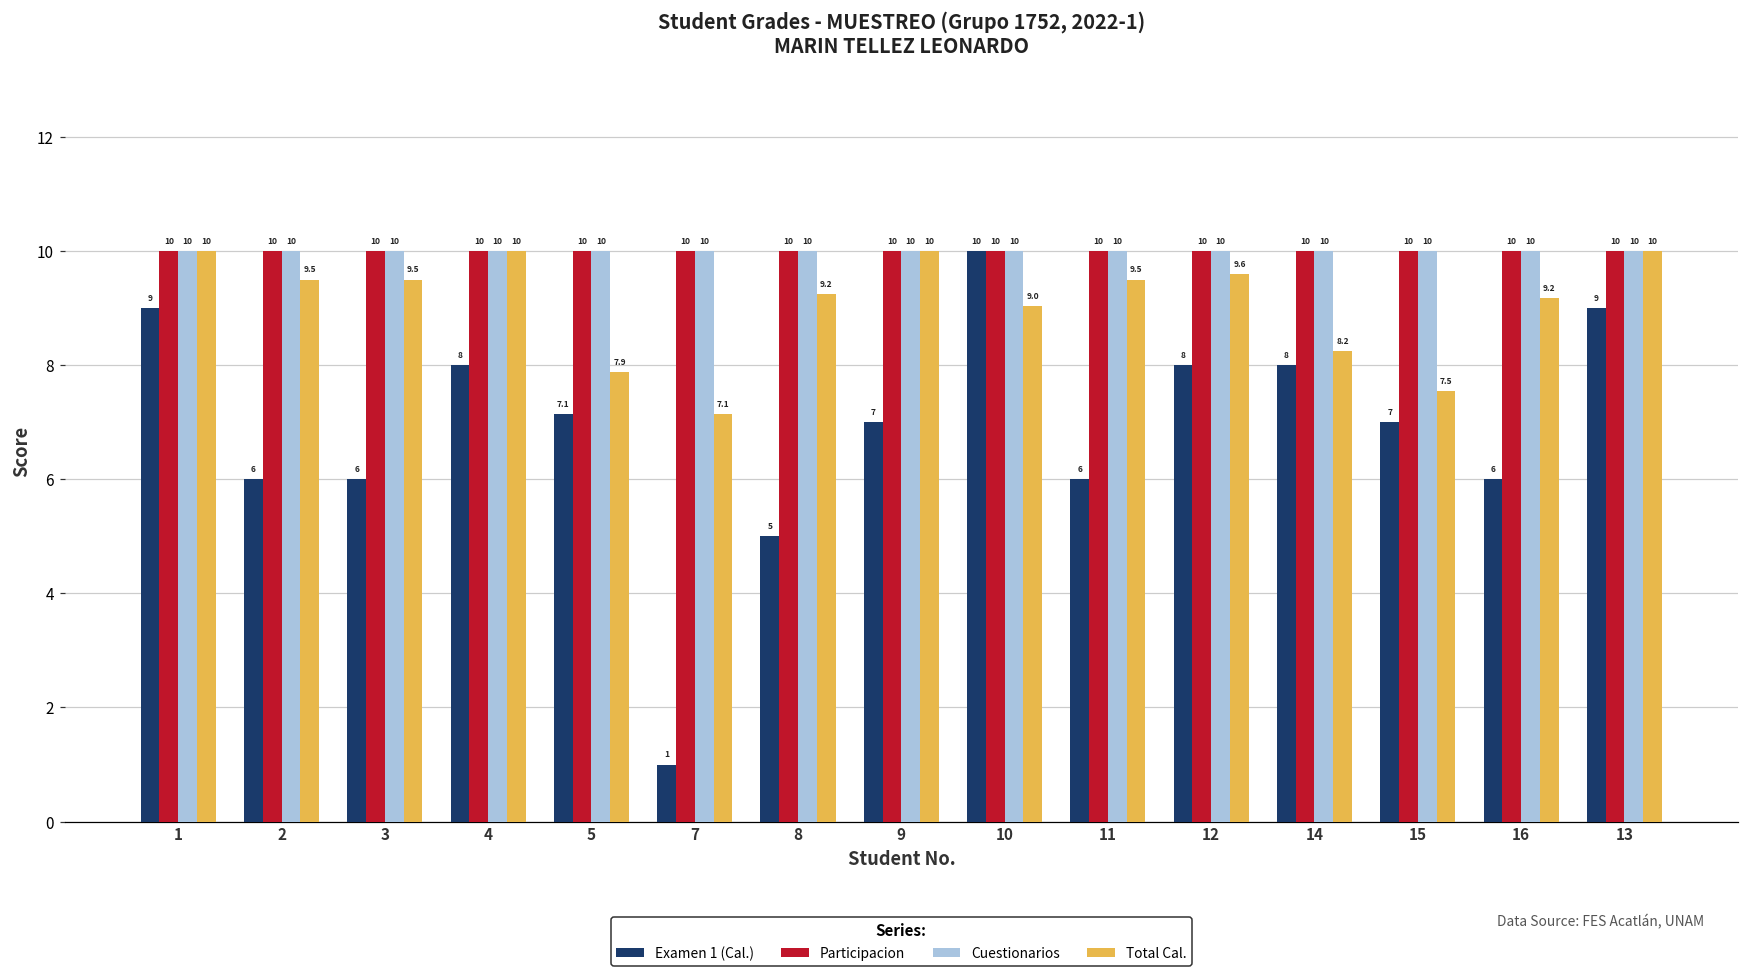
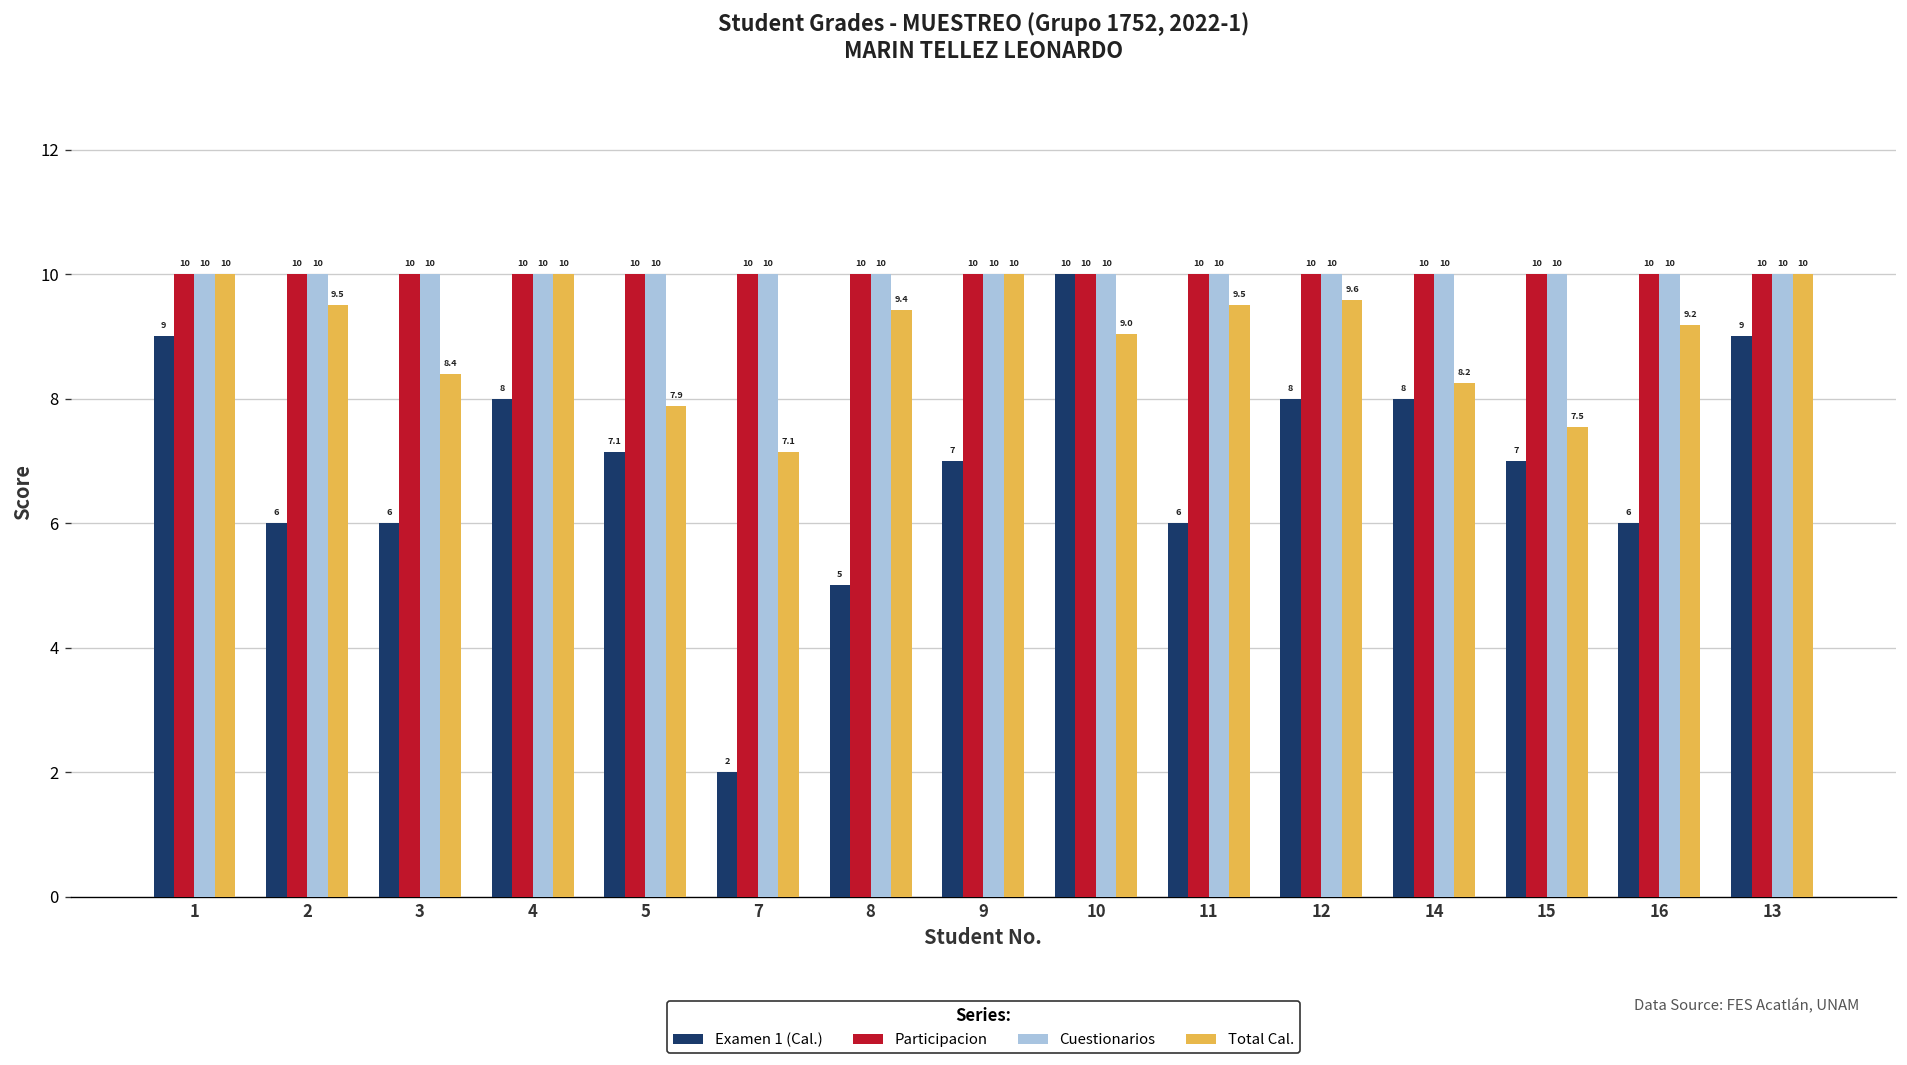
Total Cal., 3: 9.5 -> 8.4
Examen 1 (Cal.), 7: 1 -> 2
Total Cal., 8: 9.2 -> 9.4
